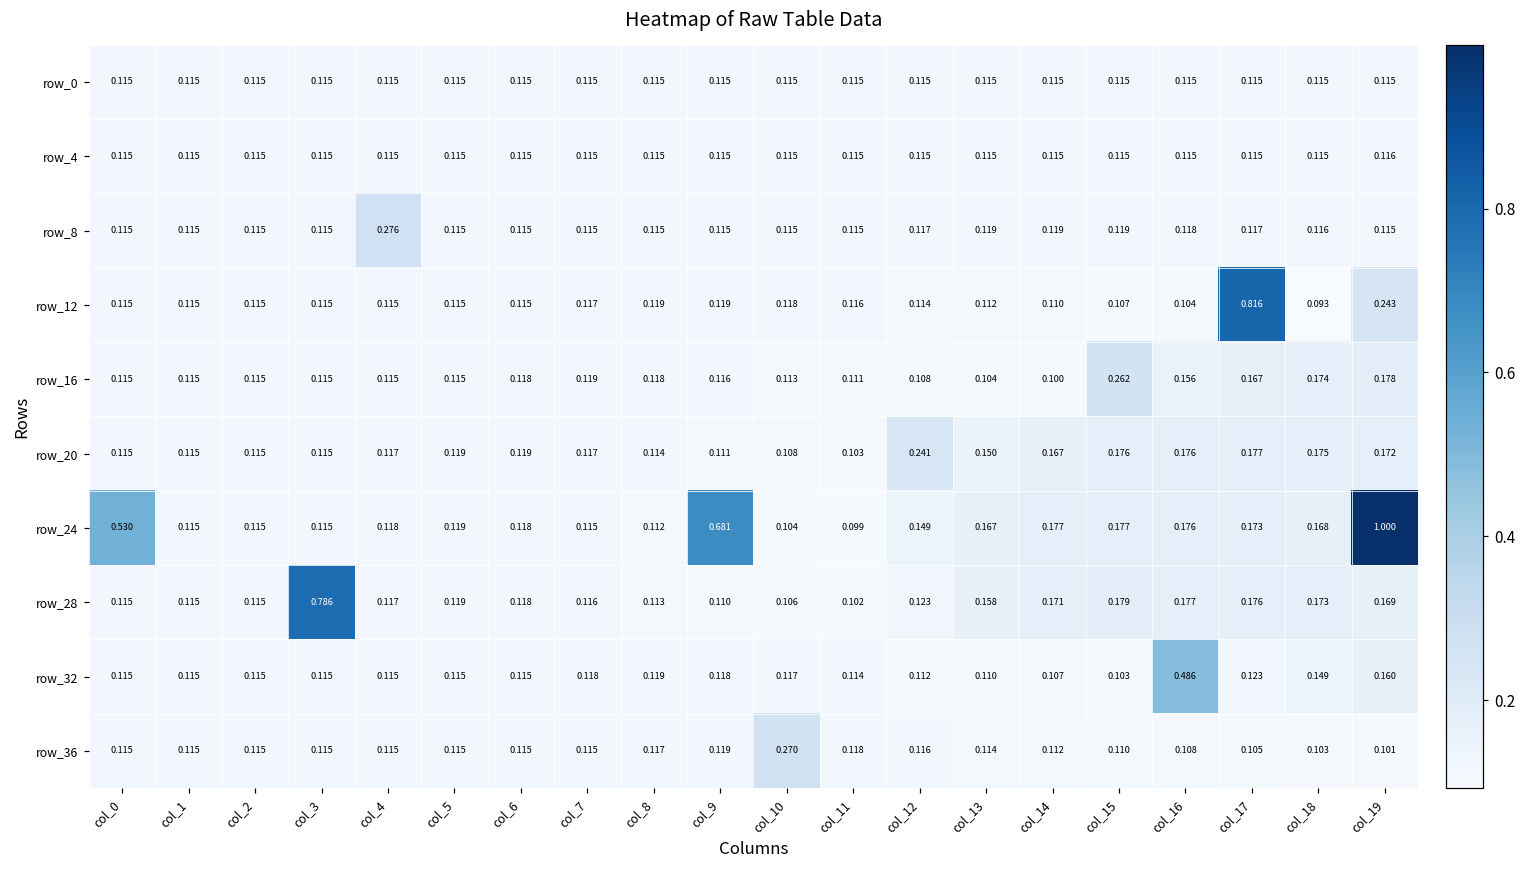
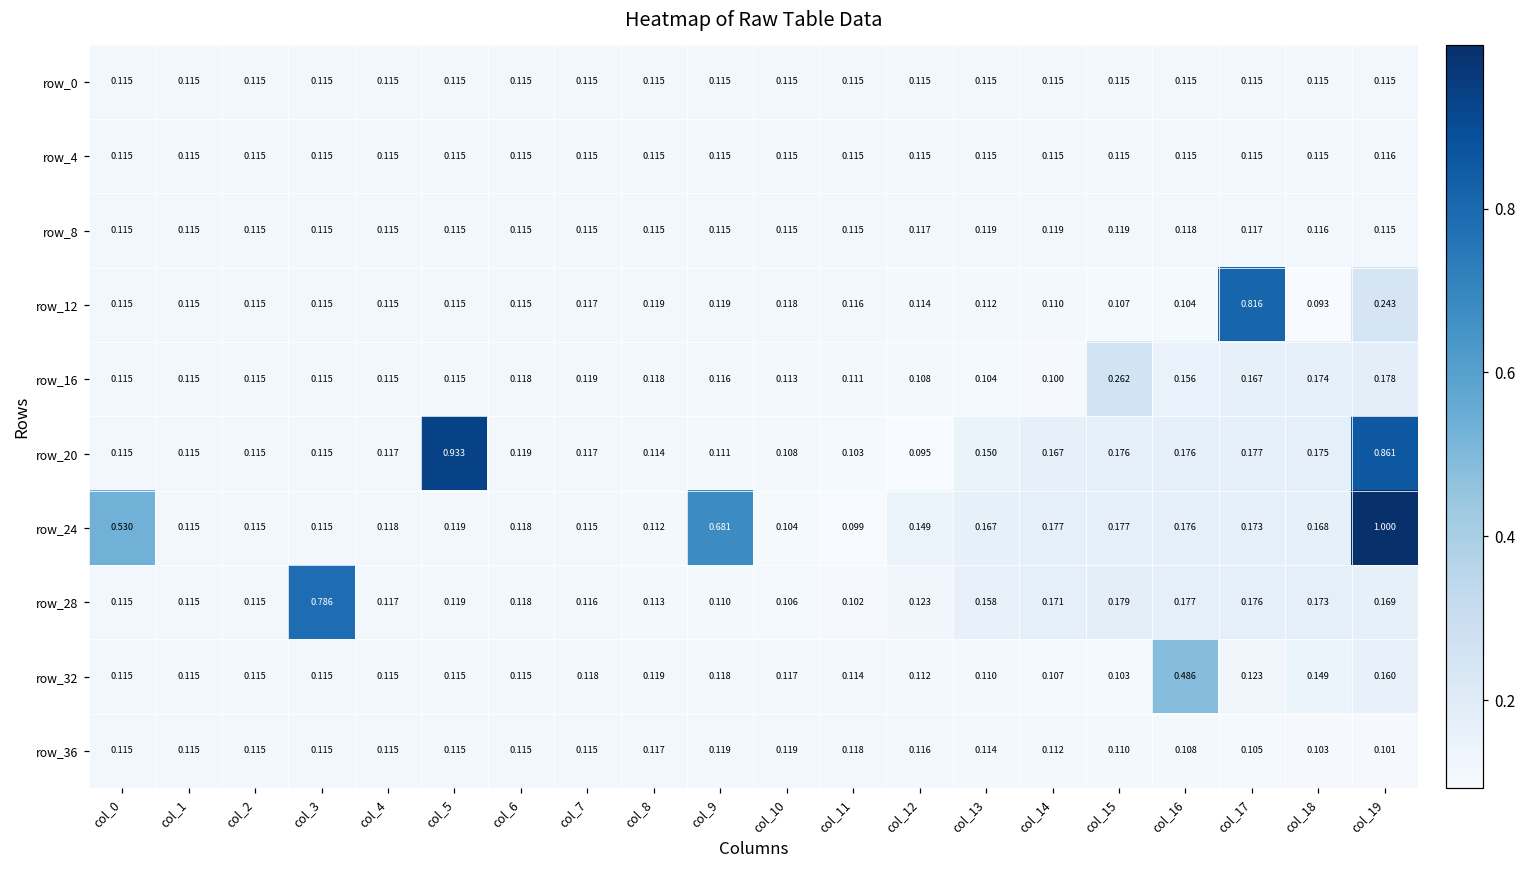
row_8, col_4: 0.276 -> 0.115
row_20, col_5: 0.119 -> 0.933
row_20, col_12: 0.241 -> 0.095
row_20, col_19: 0.172 -> 0.861
row_36, col_10: 0.270 -> 0.119
